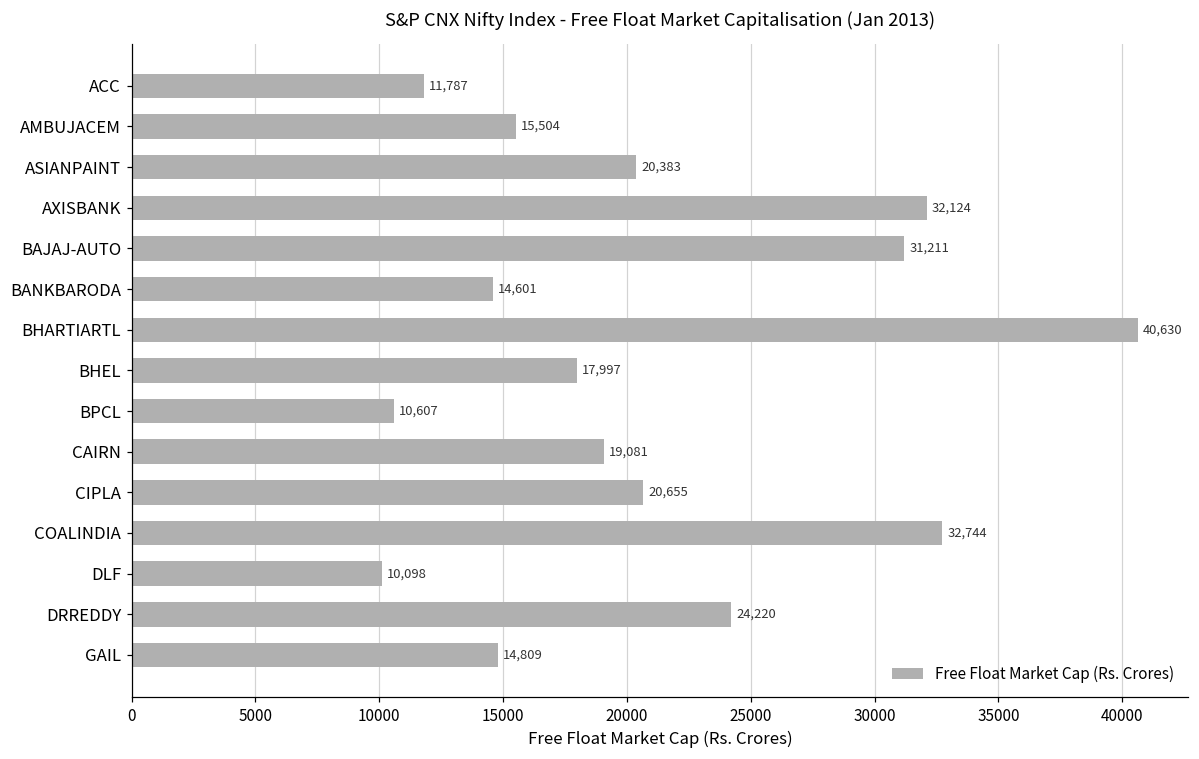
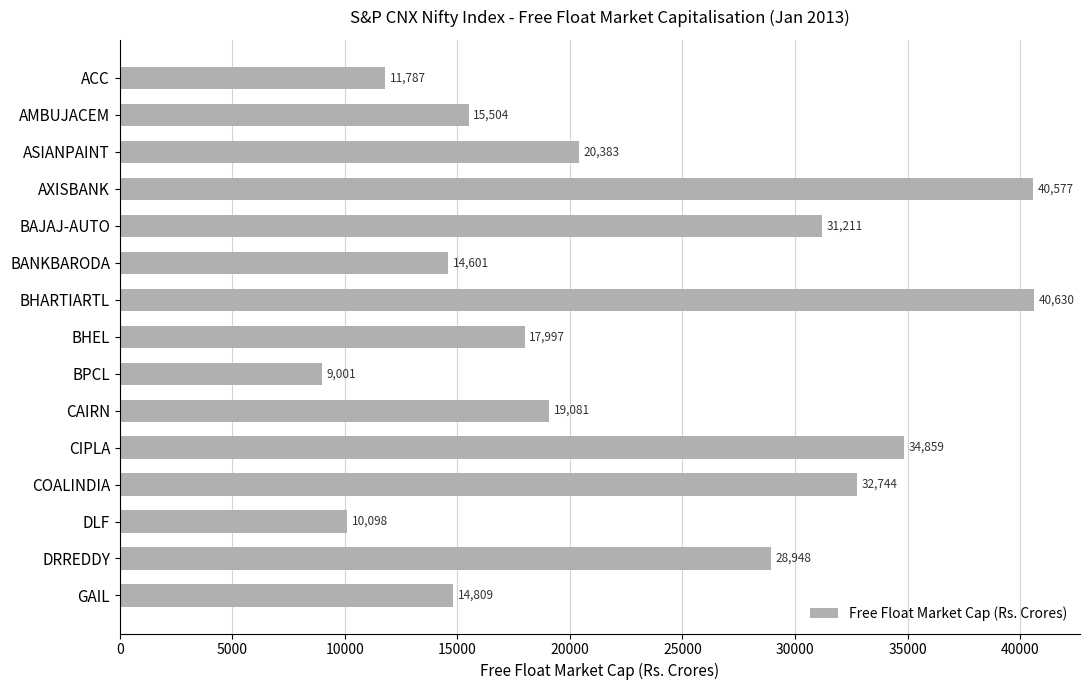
AXISBANK: 32,124 -> 40,577
BPCL: 10,607 -> 9,001
CIPLA: 20,655 -> 34,859
DRREDDY: 24,220 -> 28,948
